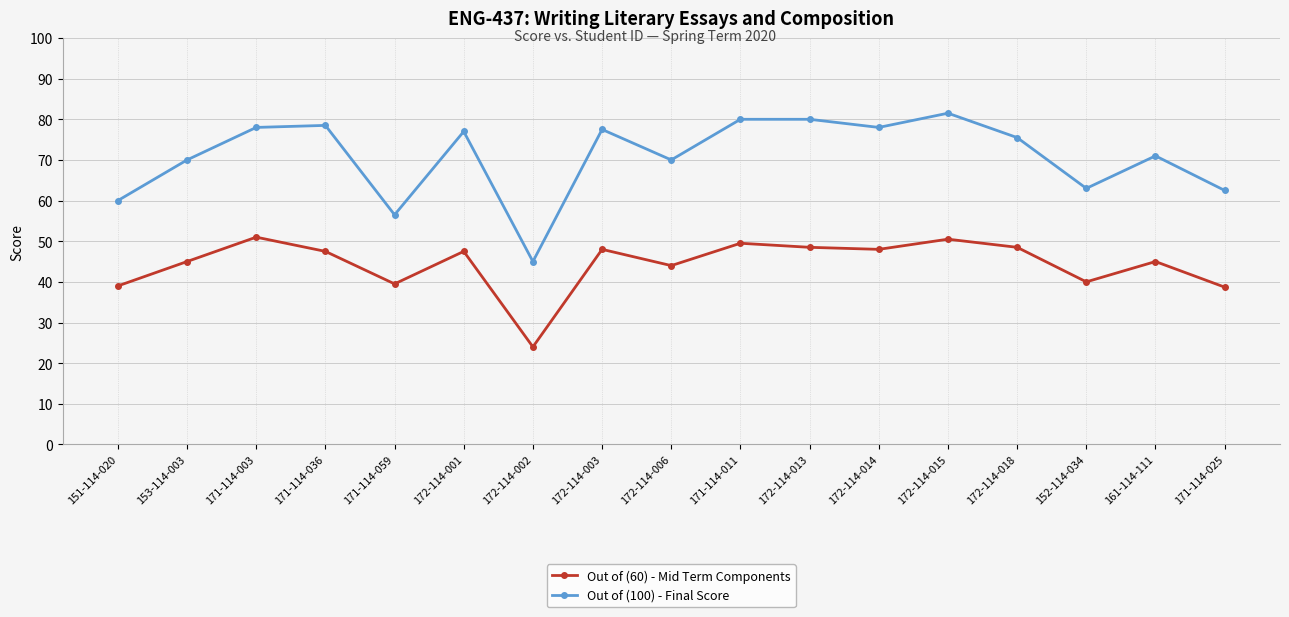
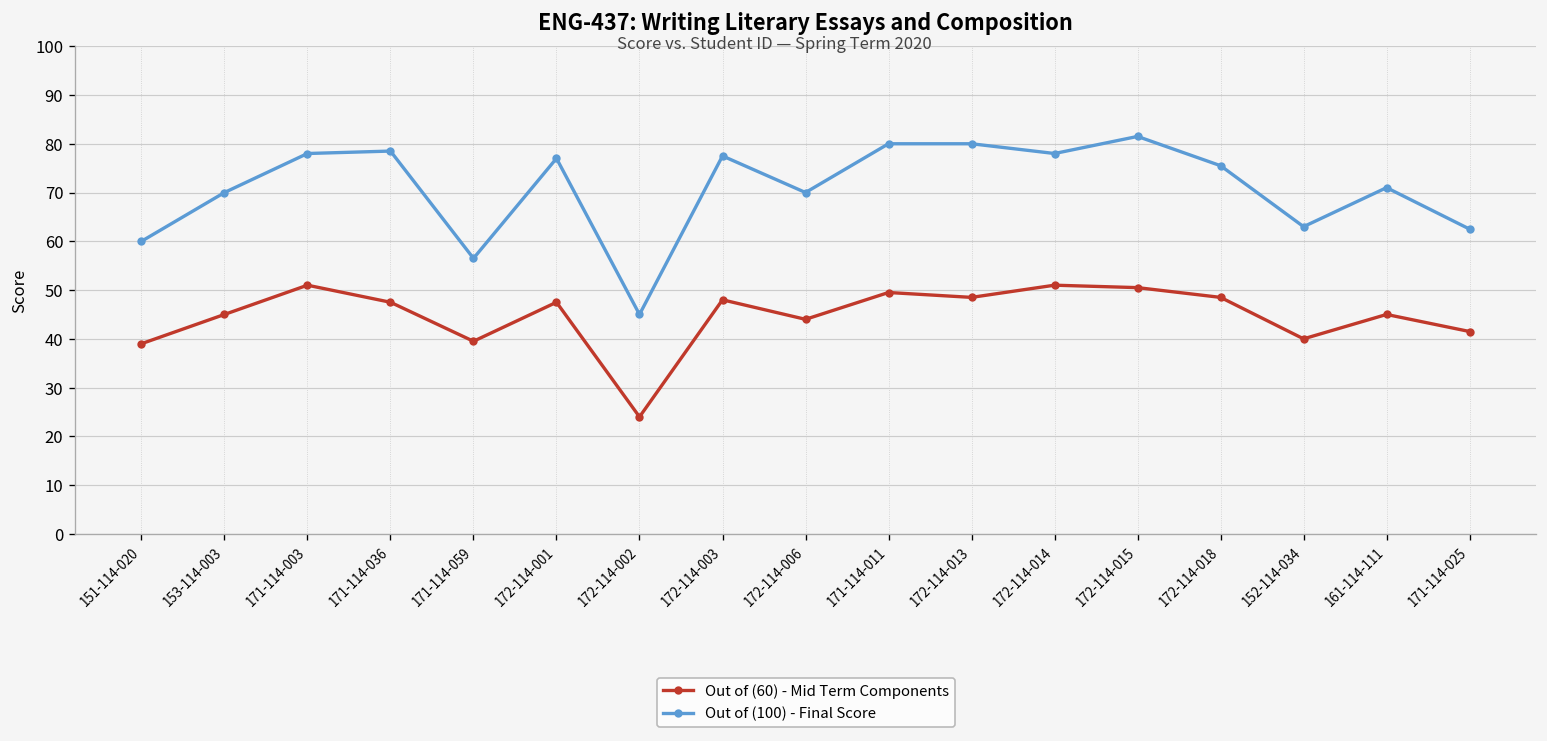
Out of (60) - Mid Term Components, 172-114-014: 48 -> 51
Out of (60) - Mid Term Components, 171-114-025: 39 -> 42
